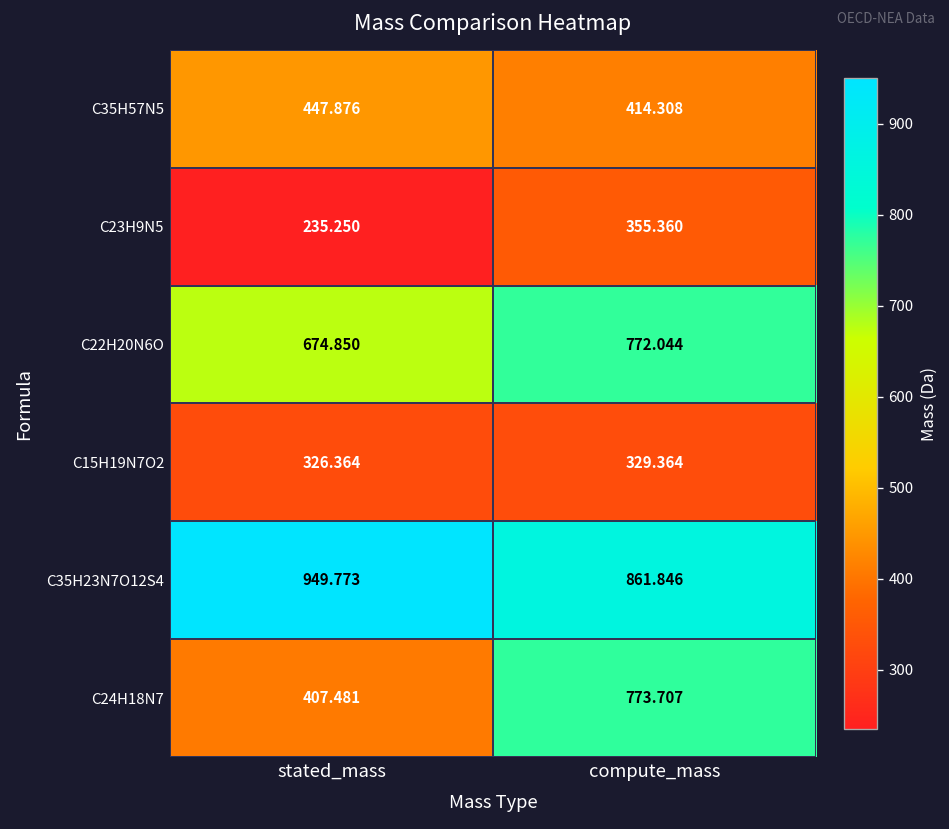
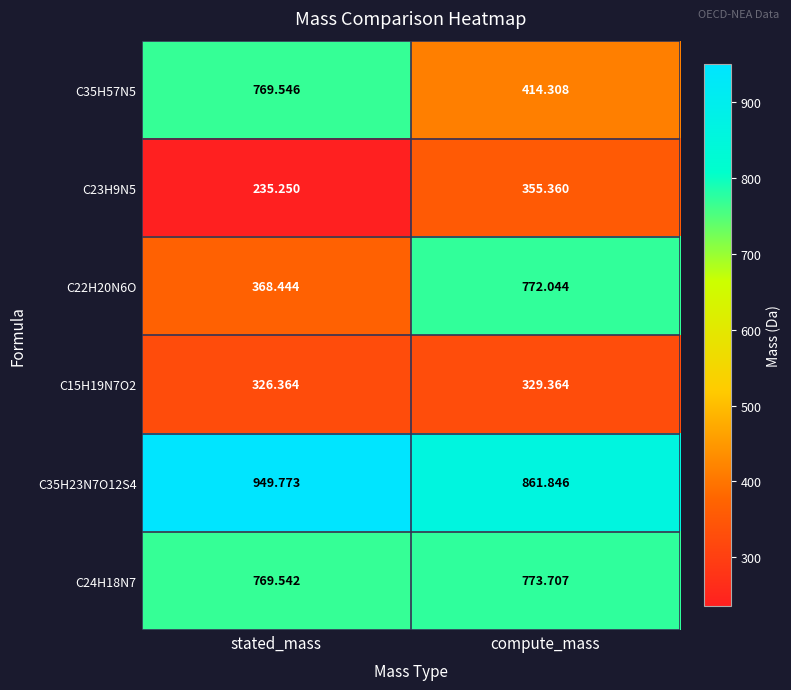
C35H57N5, stated_mass: 447.876 -> 769.546
C22H20N6O, stated_mass: 674.850 -> 368.444
C24H18N7, stated_mass: 407.481 -> 769.542
